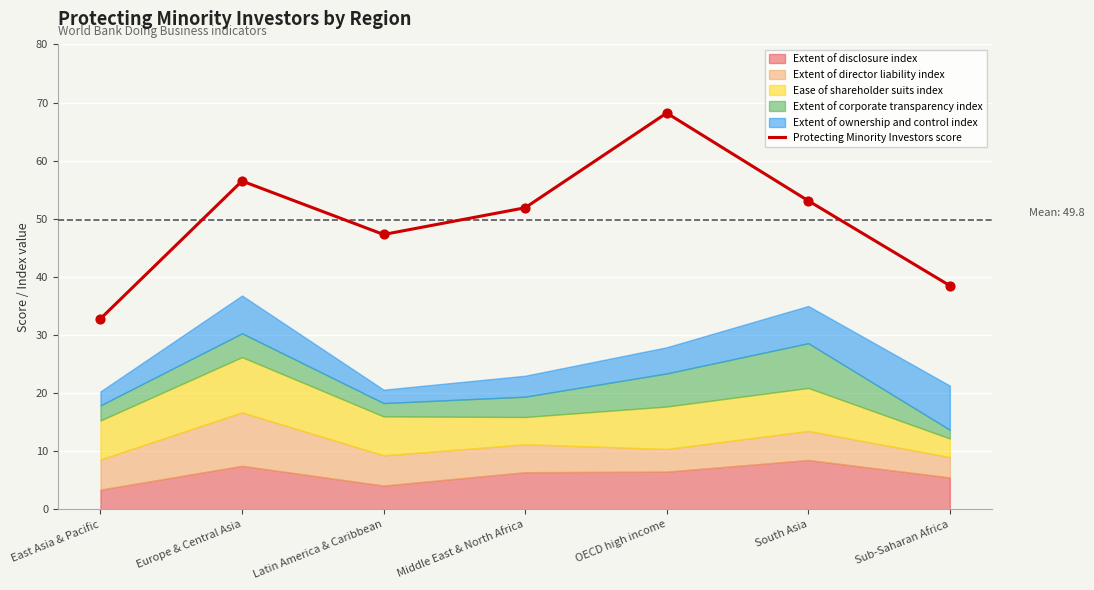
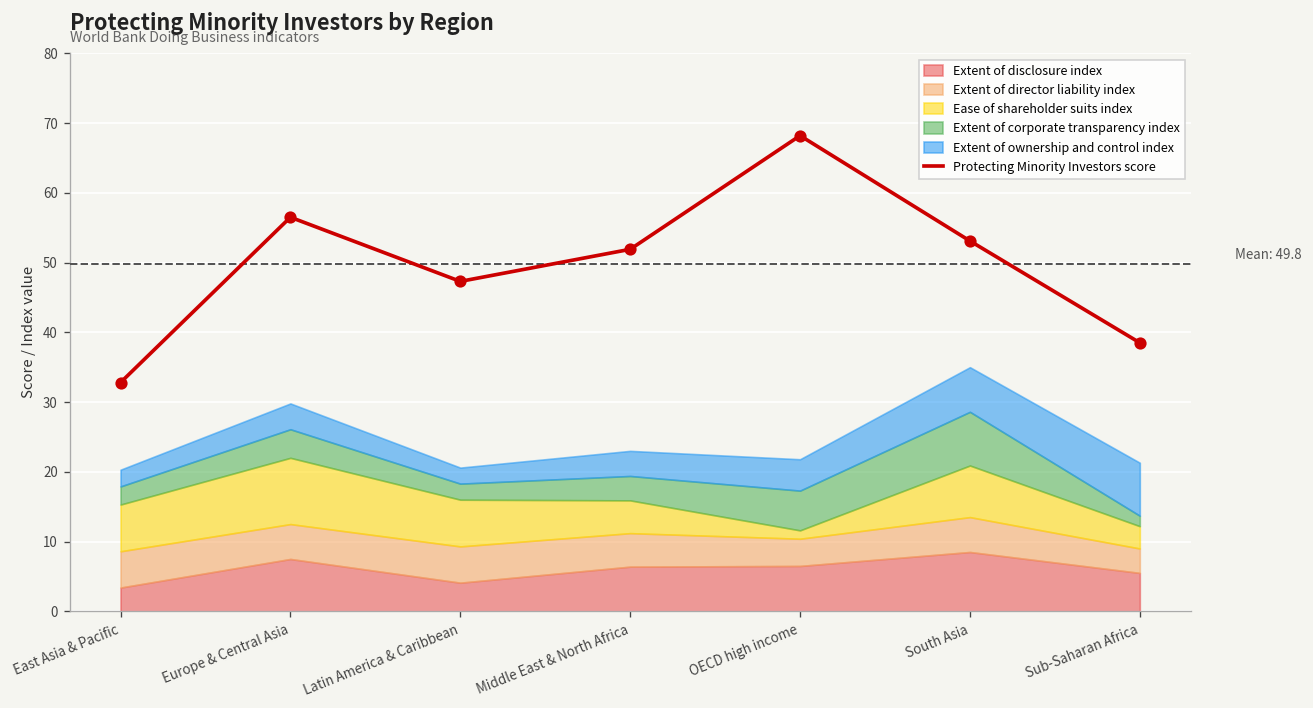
Extent of director liability index, Europe & Central Asia: 9 -> 5
Extent of ownership and control index, Europe & Central Asia: 7 -> 4
Ease of shareholder suits index, OECD high income: 7 -> 1
